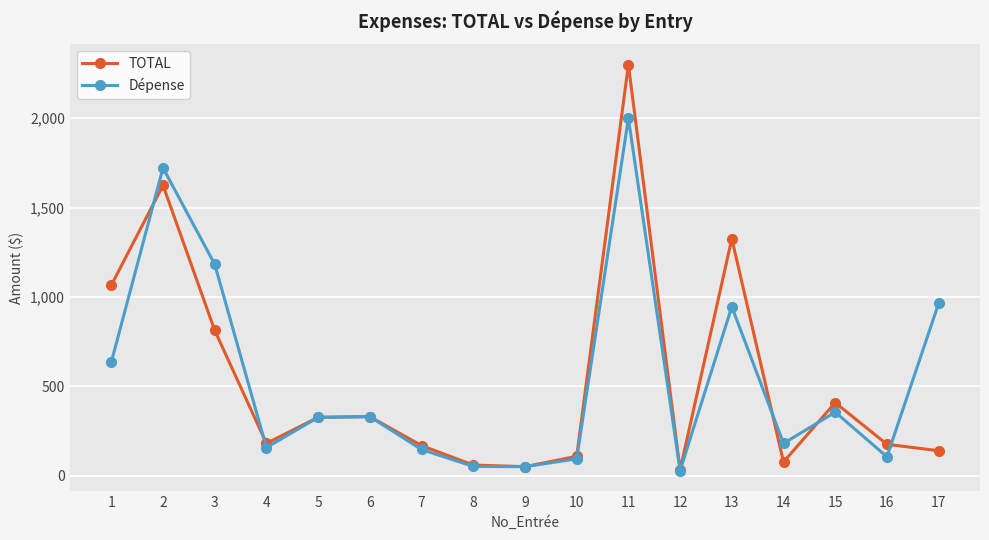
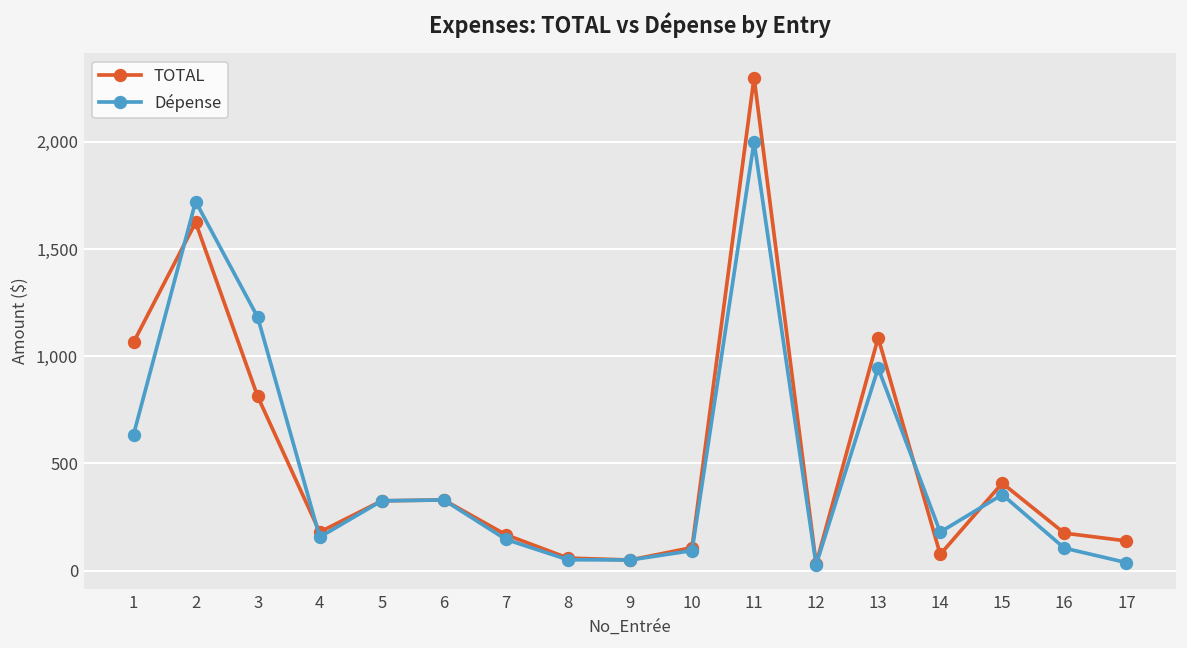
TOTAL, 13: 1,330 -> 1,090
Dépense, 17: 960 -> 40
